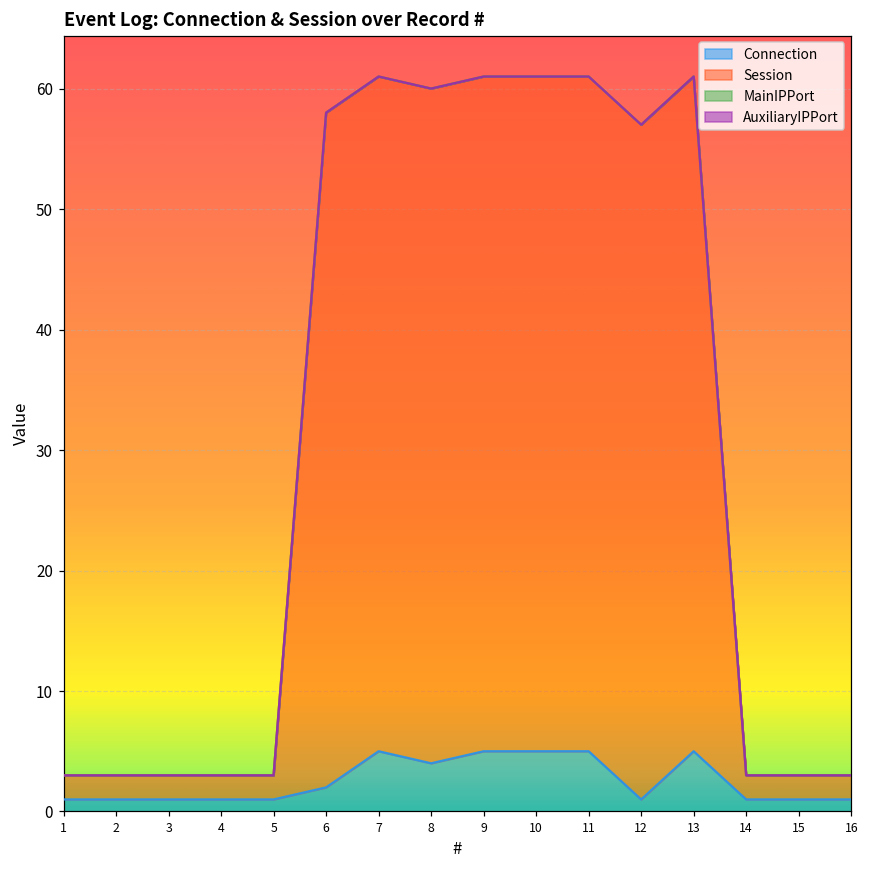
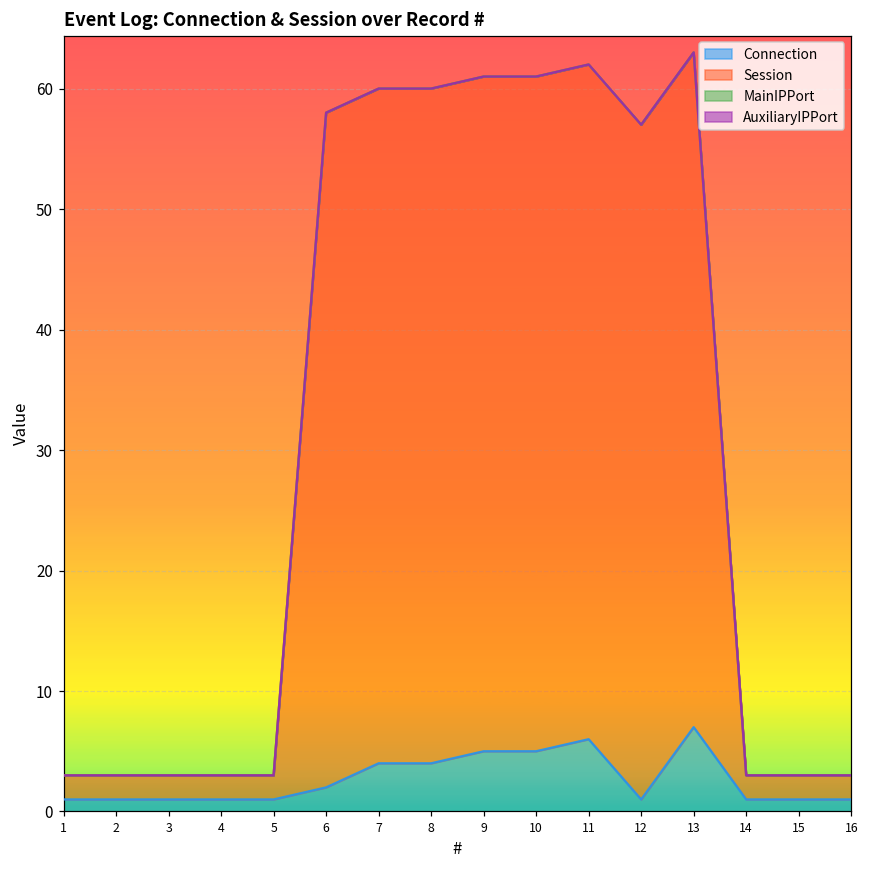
Connection, 7: 5 -> 4
Connection, 11: 5 -> 6
Connection, 13: 5 -> 7
